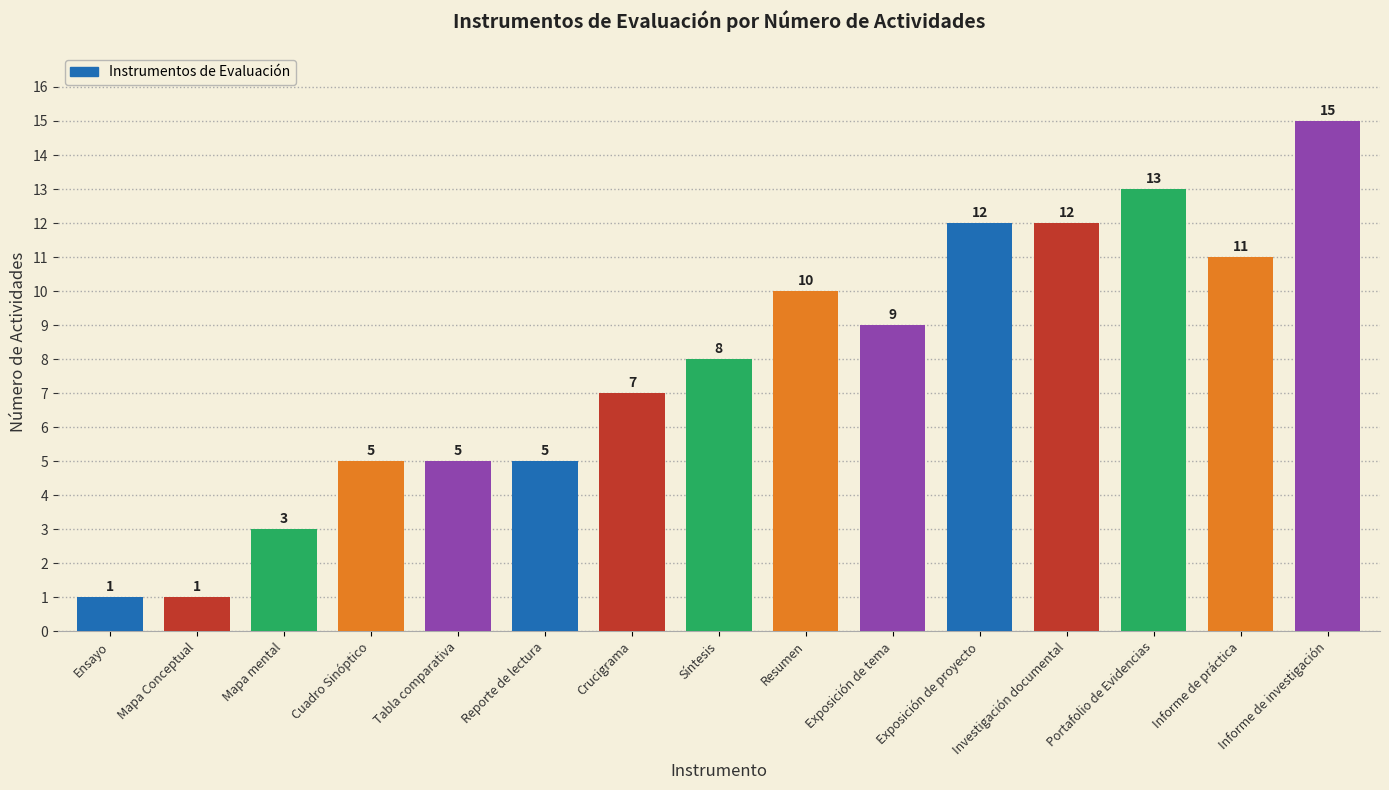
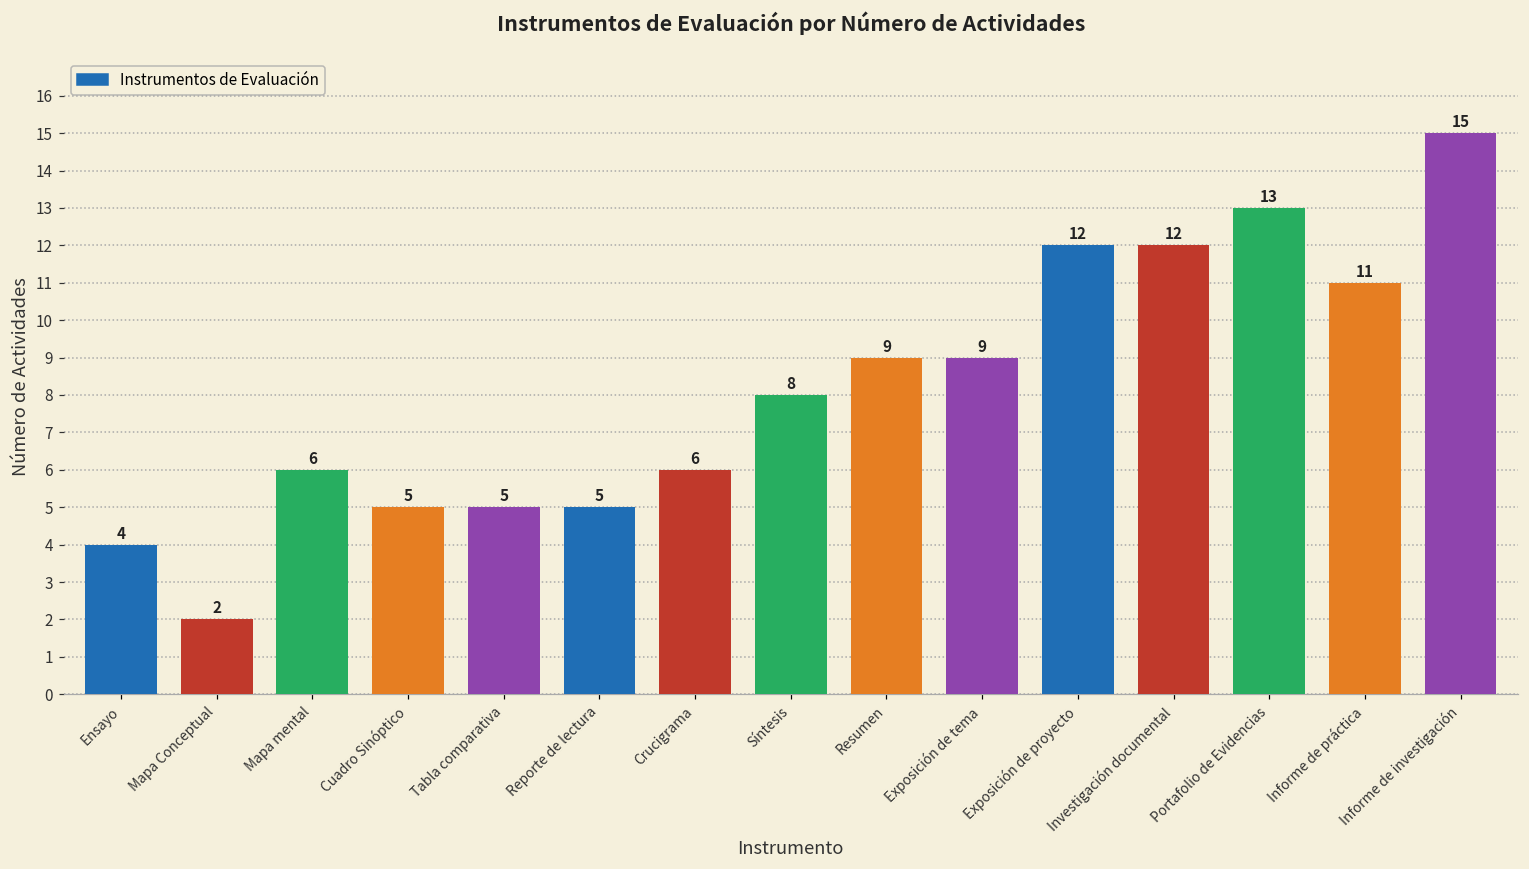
Ensayo: 1 -> 4
Mapa Conceptual: 1 -> 2
Mapa mental: 3 -> 6
Crucigrama: 7 -> 6
Resumen: 10 -> 9
